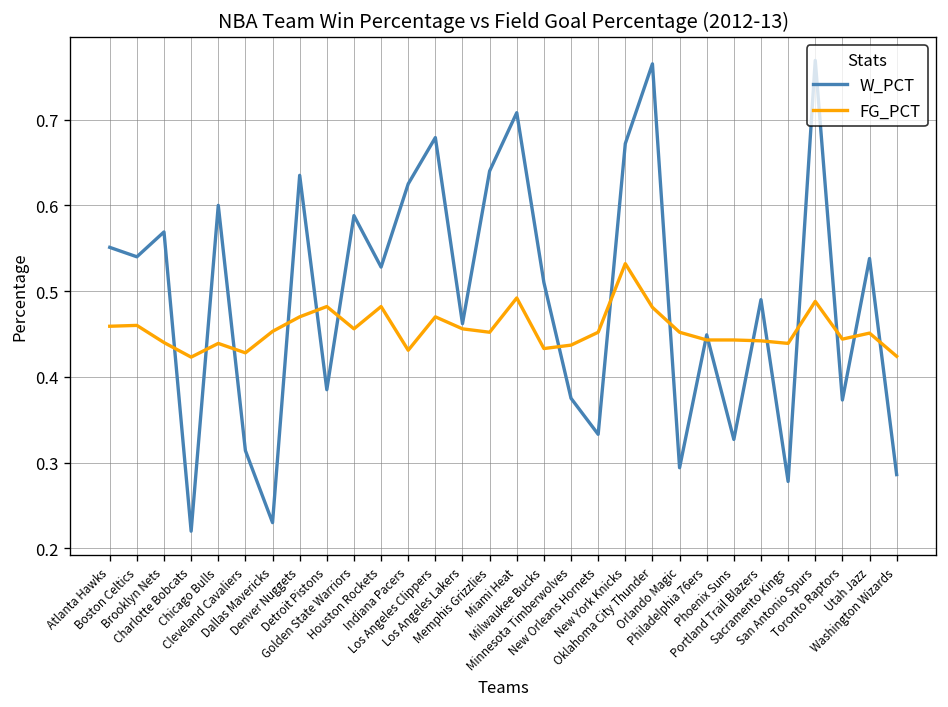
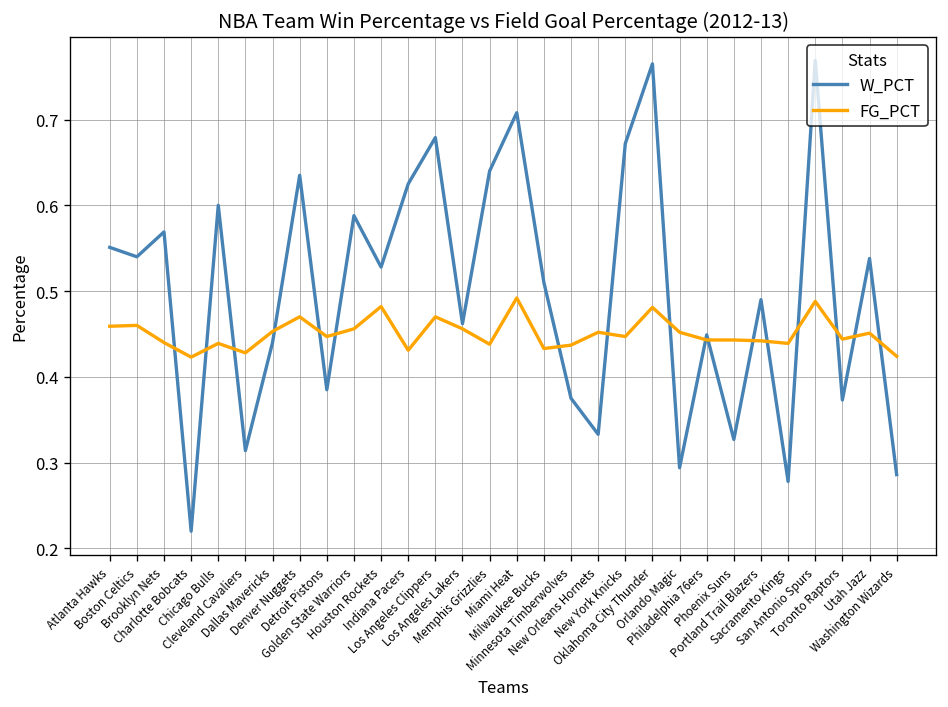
W_PCT, Dallas Mavericks: 0.23 -> 0.44
FG_PCT, Detroit Pistons: 0.48 -> 0.45
FG_PCT, Memphis Grizzlies: 0.45 -> 0.44
FG_PCT, New York Knicks: 0.53 -> 0.45
